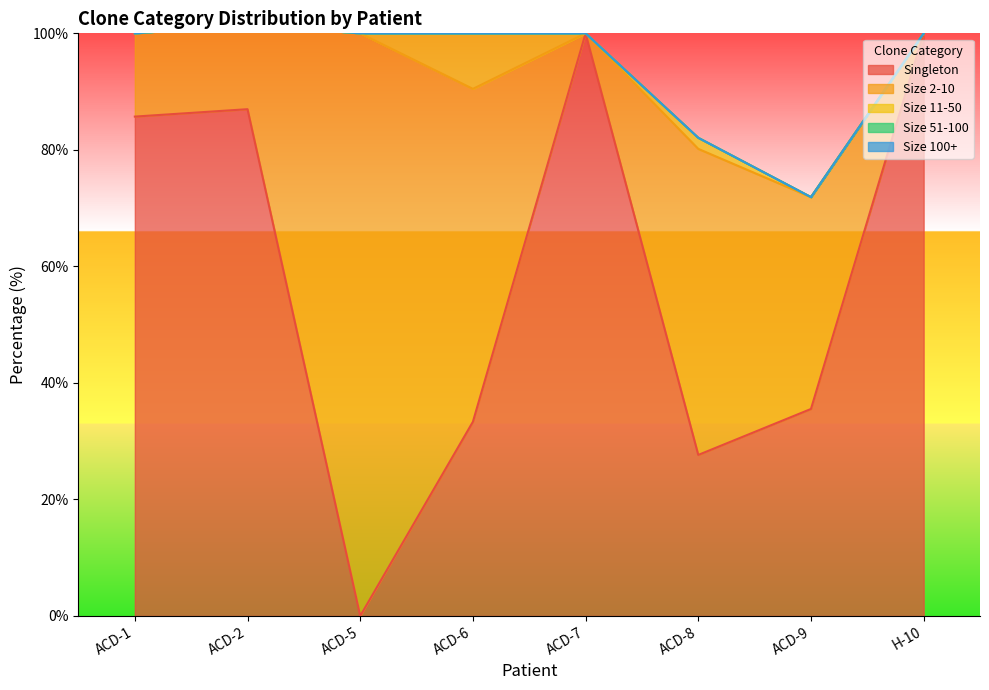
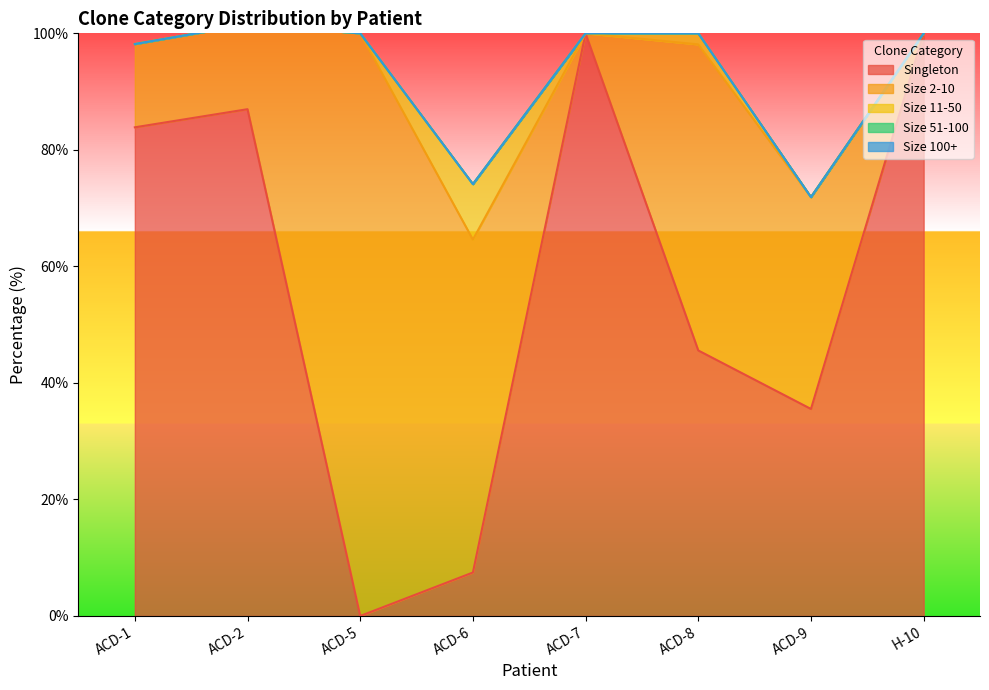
Singleton, ACD-1: 86% -> 84%
Singleton, ACD-6: 33% -> 7%
Singleton, ACD-8: 28% -> 46%
